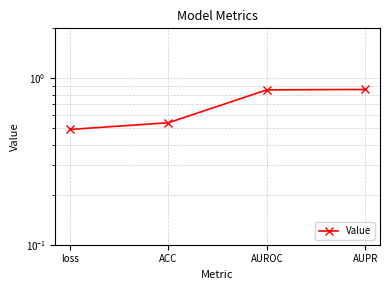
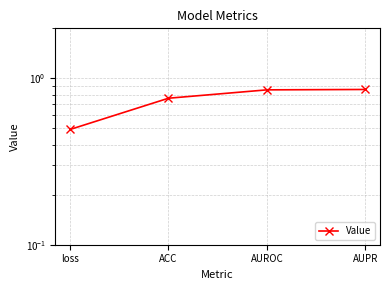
ACC: 0.54 -> 0.8
